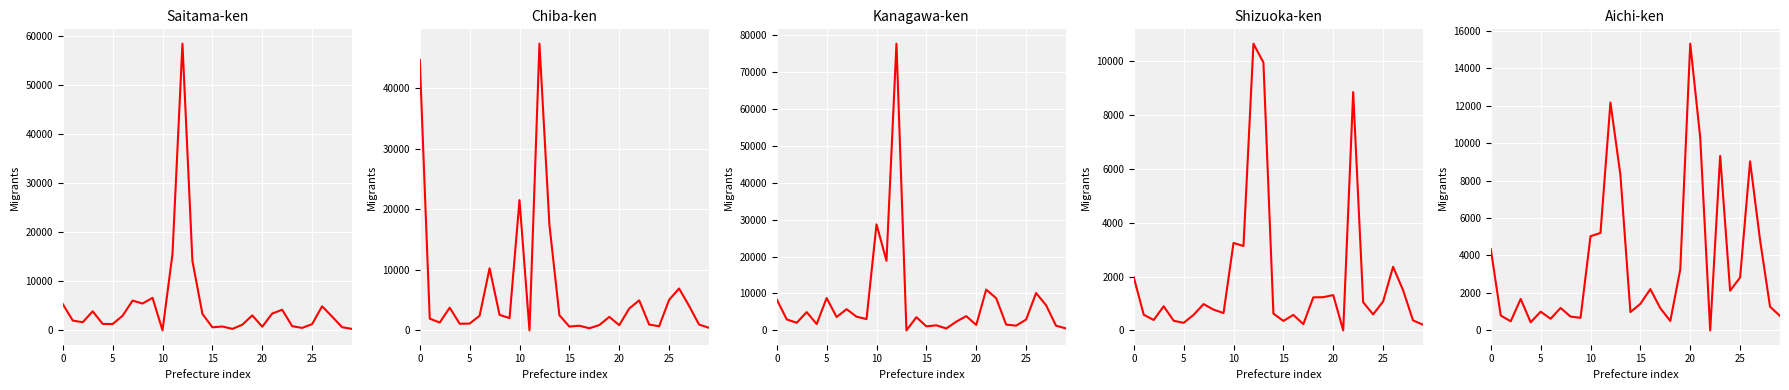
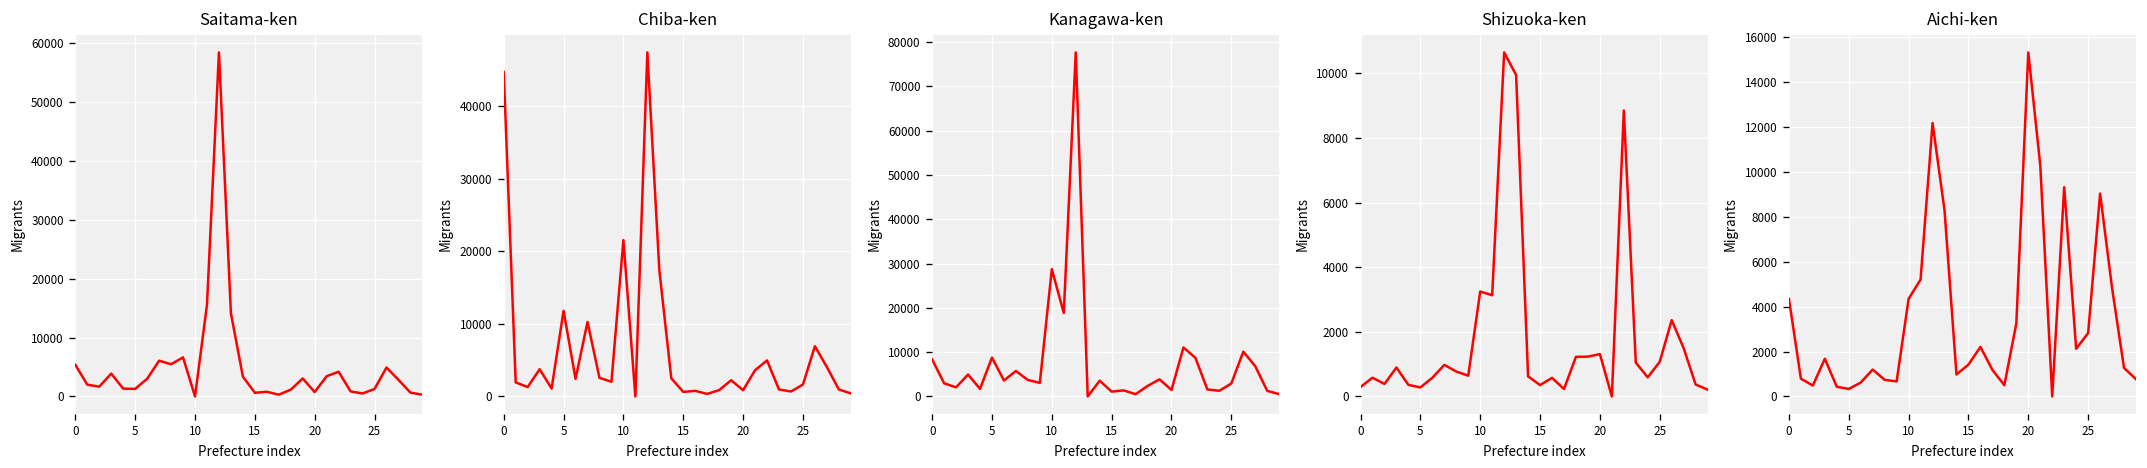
Chiba-ken, 5: 1000 -> 12000
Chiba-ken, 25: 5000 -> 2000
Shizuoka-ken, 0: 2000 -> 300
Aichi-ken, 5: 1000 -> 300
Aichi-ken, 10: 5000 -> 4300
